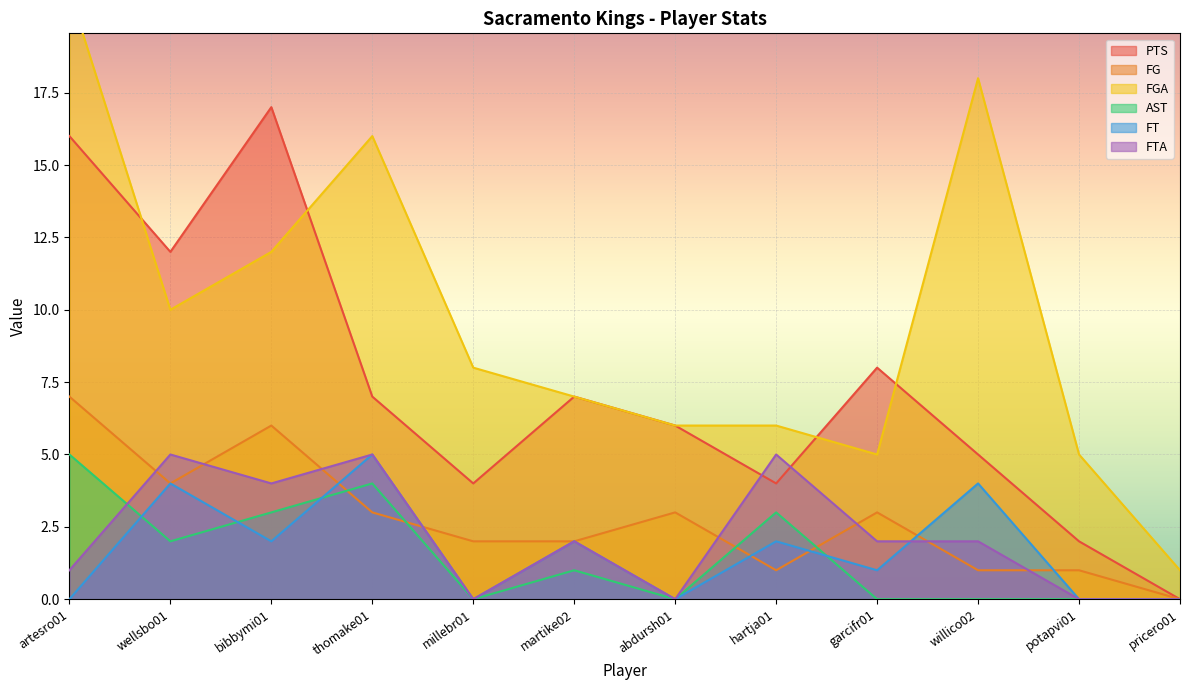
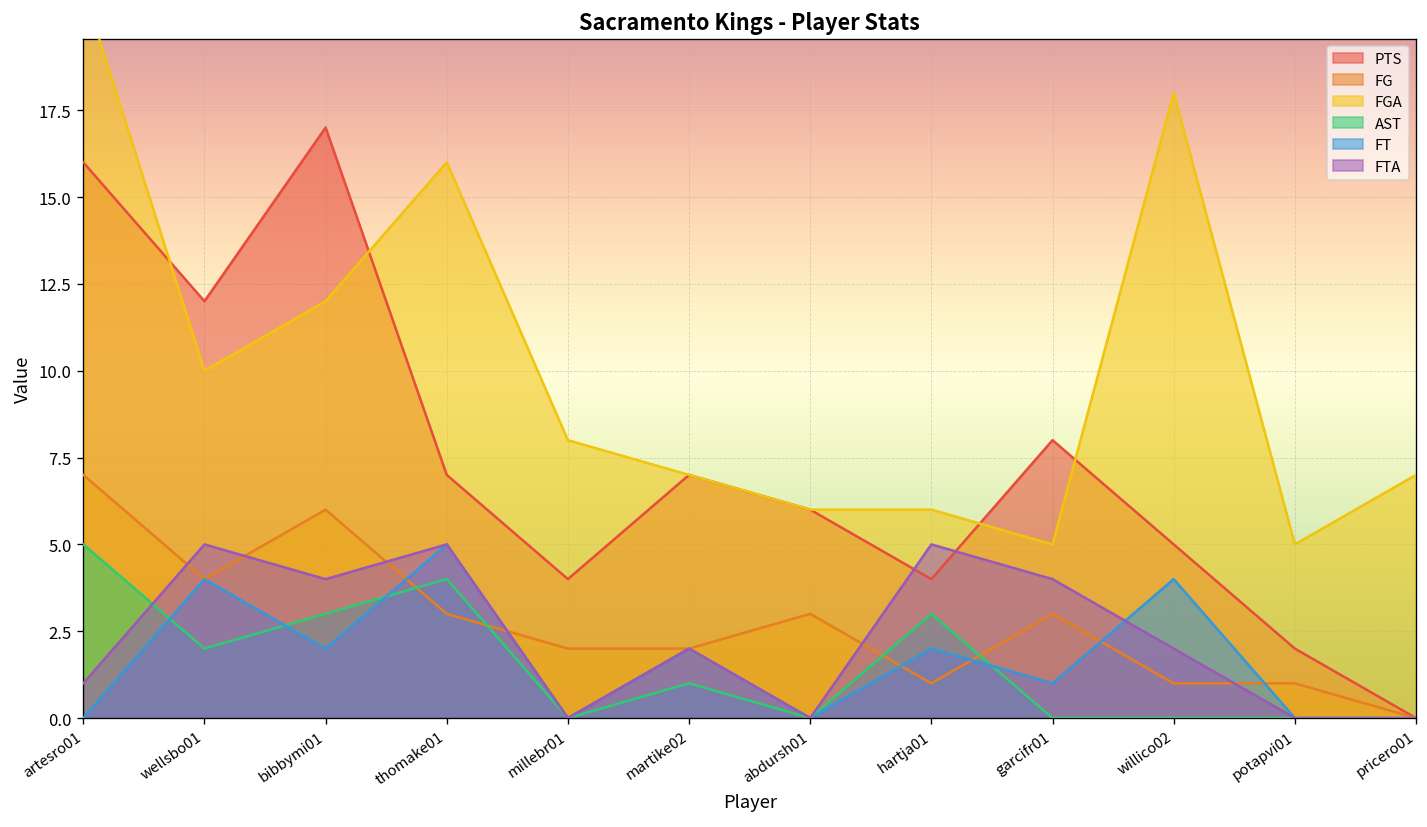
FTA, garcifr01: 2 -> 4
FGA, pricero01: 1 -> 7
